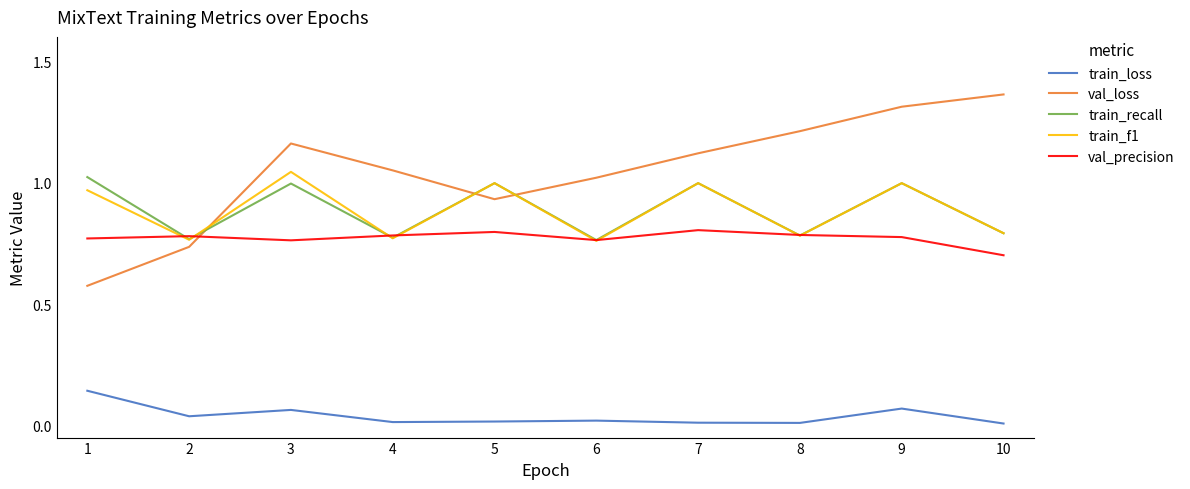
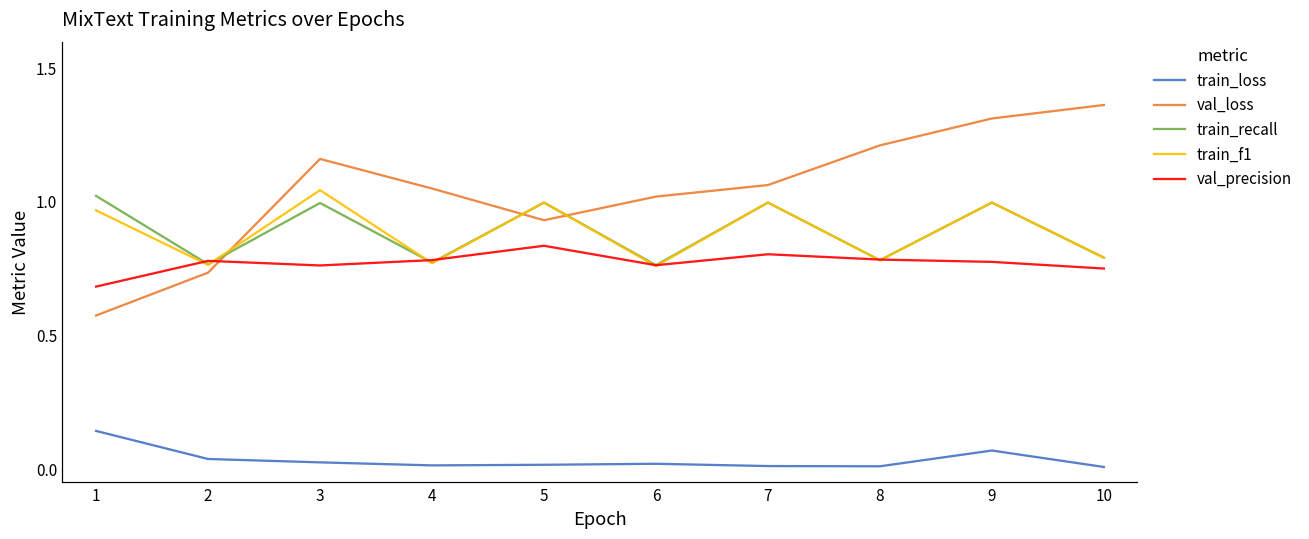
val_precision, 1: 0.77 -> 0.68
train_loss, 3: 0.06 -> 0.03
val_precision, 5: 0.80 -> 0.84
val_loss, 7: 1.12 -> 1.06
val_precision, 10: 0.70 -> 0.75
